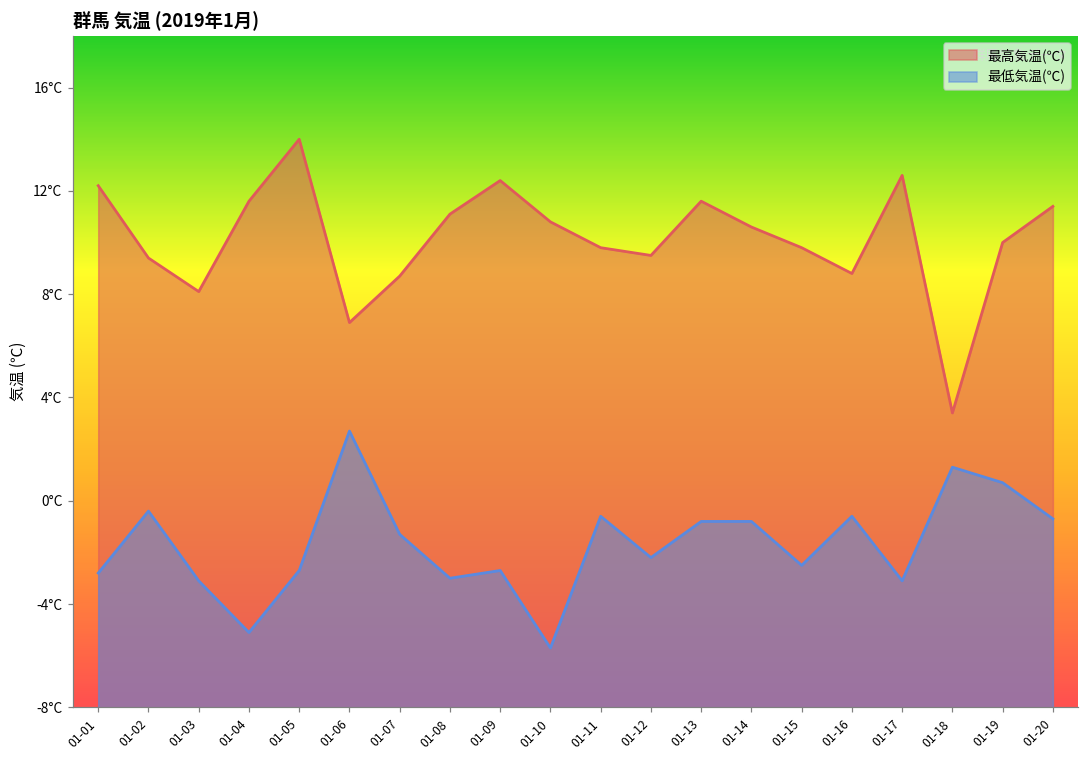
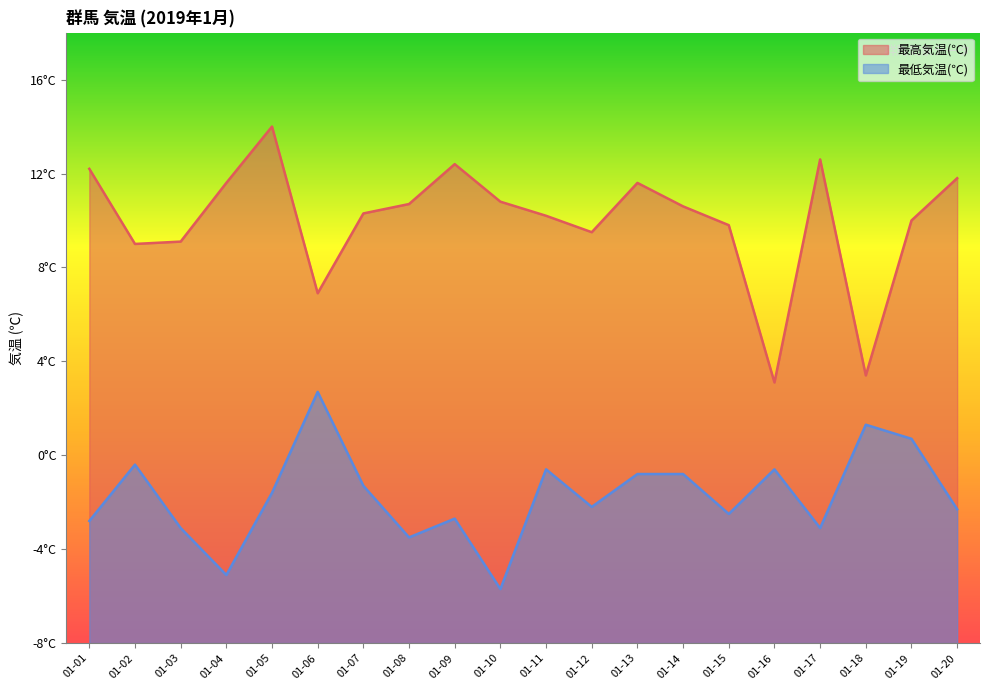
最高気温(℃), 01-02: 9.4°C -> 9.0°C
最高気温(℃), 01-03: 8.1°C -> 9.1°C
最低気温(℃), 01-05: -2.7°C -> -1.6°C
最高気温(℃), 01-07: 8.7°C -> 10.3°C
最高気温(℃), 01-08: 11.1°C -> 10.7°C
最低気温(℃), 01-08: -3.0°C -> -3.5°C
最高気温(℃), 01-11: 9.8°C -> 10.2°C
最高気温(℃), 01-16: 8.8°C -> 3.1°C
最高気温(℃), 01-20: 11.4°C -> 11.8°C
最低気温(℃), 01-20: -0.7°C -> -2.3°C
